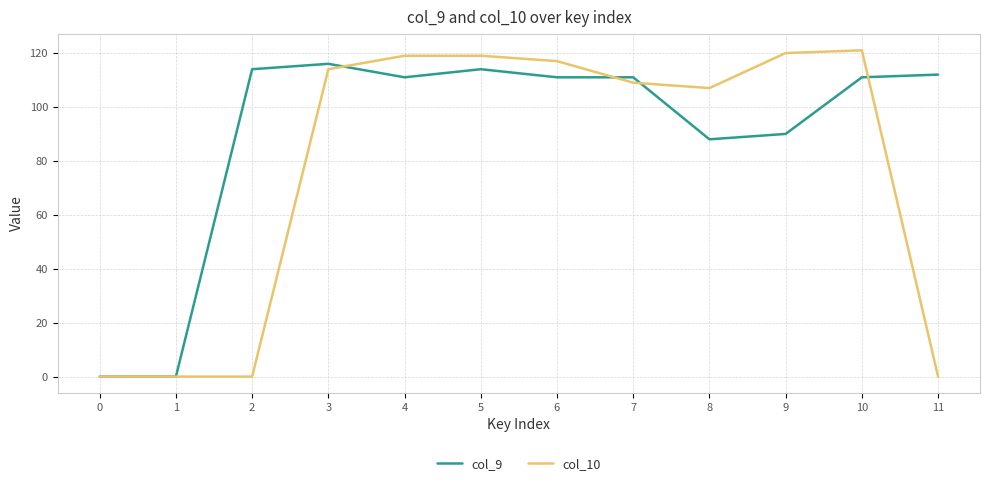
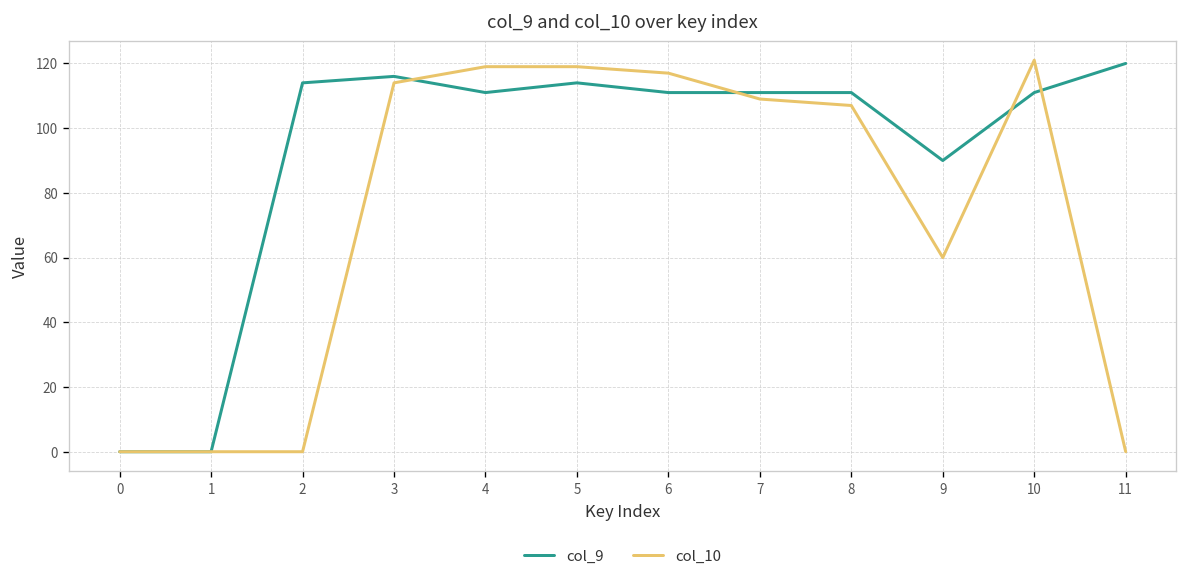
col_9, 8: 88 -> 111
col_10, 9: 120 -> 60
col_9, 11: 112 -> 120
